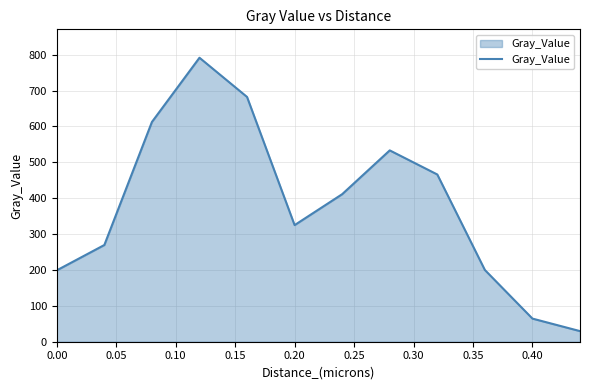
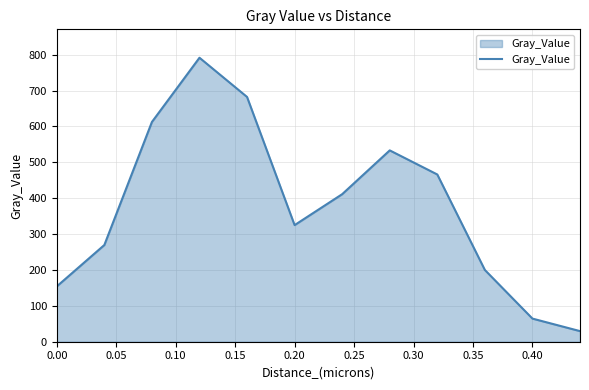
0.00: 200 -> 150
